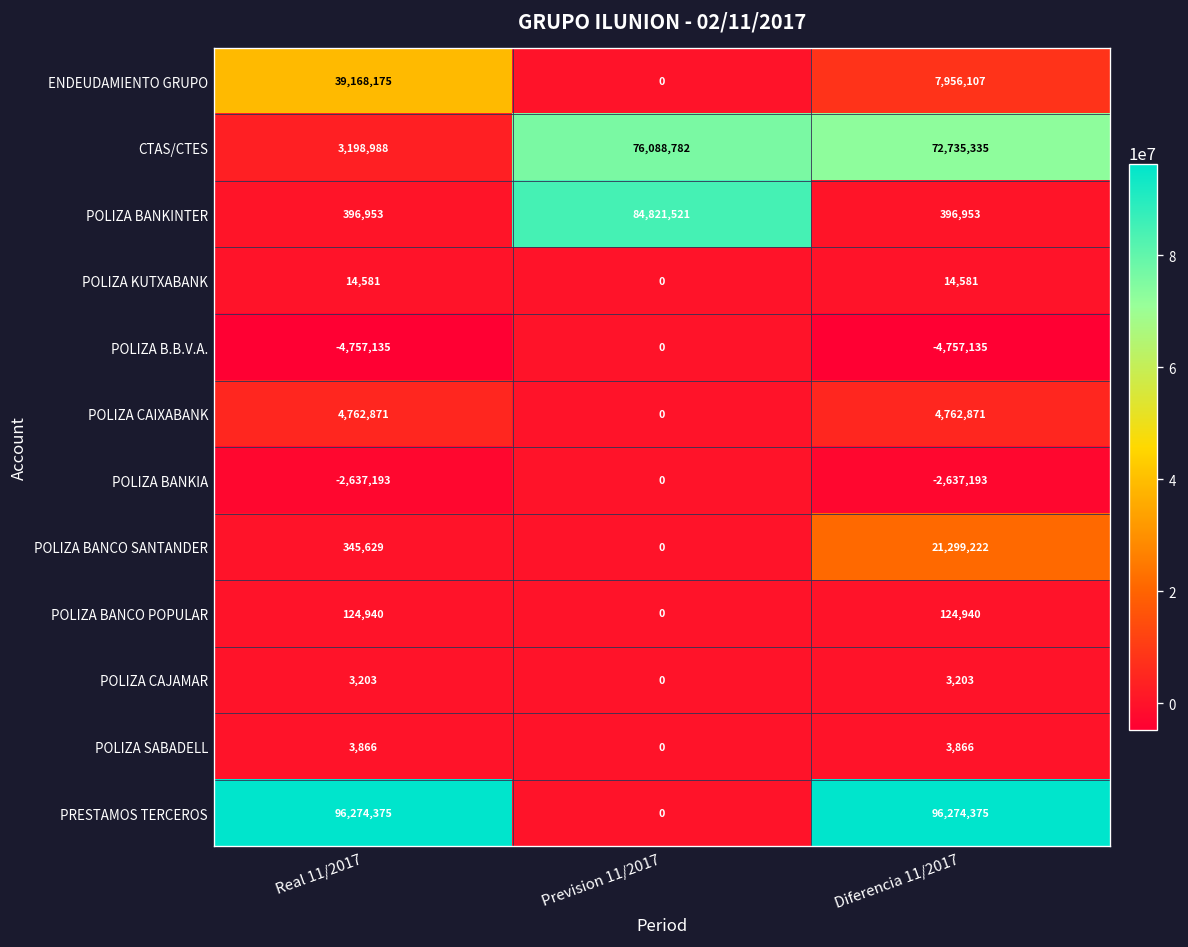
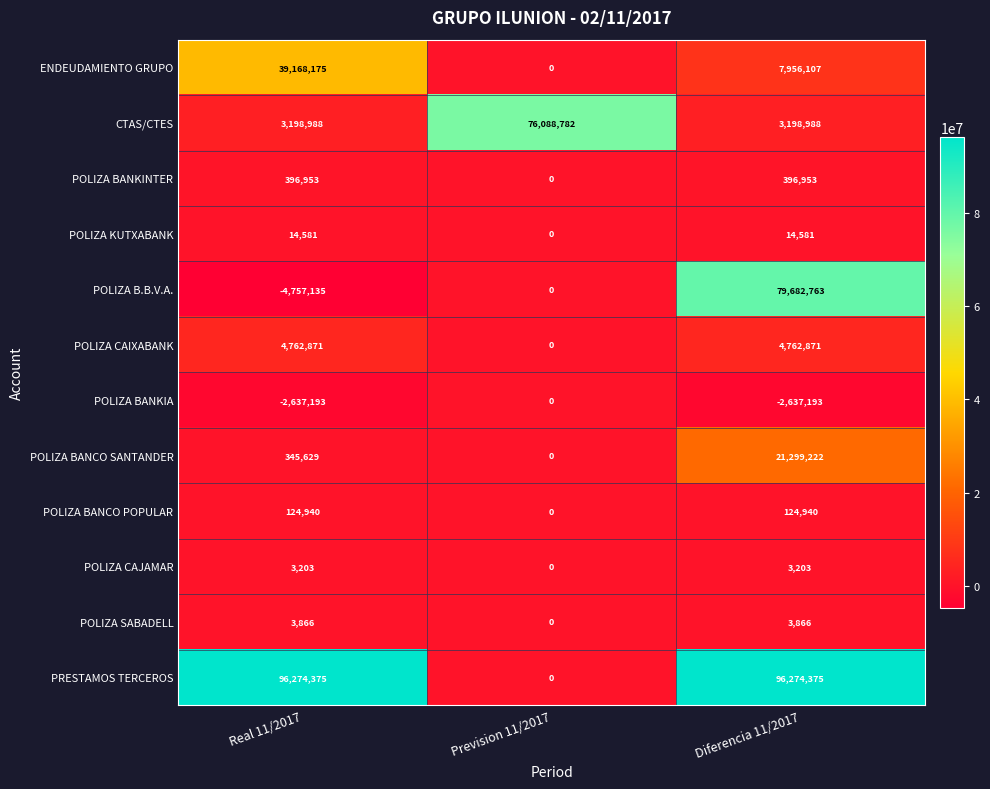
CTAS/CTES, Diferencia 11/2017: 72,735,335 -> 3,198,988
POLIZA BANKINTER, Prevision 11/2017: 84,821,521 -> 0
POLIZA B.B.V.A., Diferencia 11/2017: -4,757,135 -> 79,682,763
